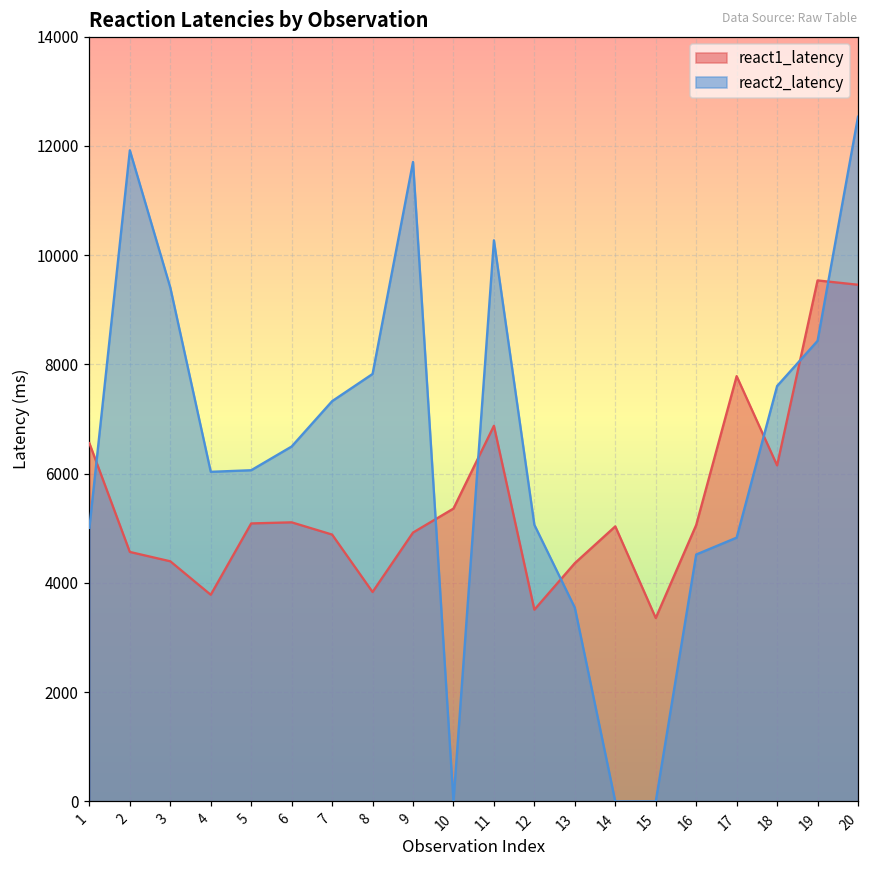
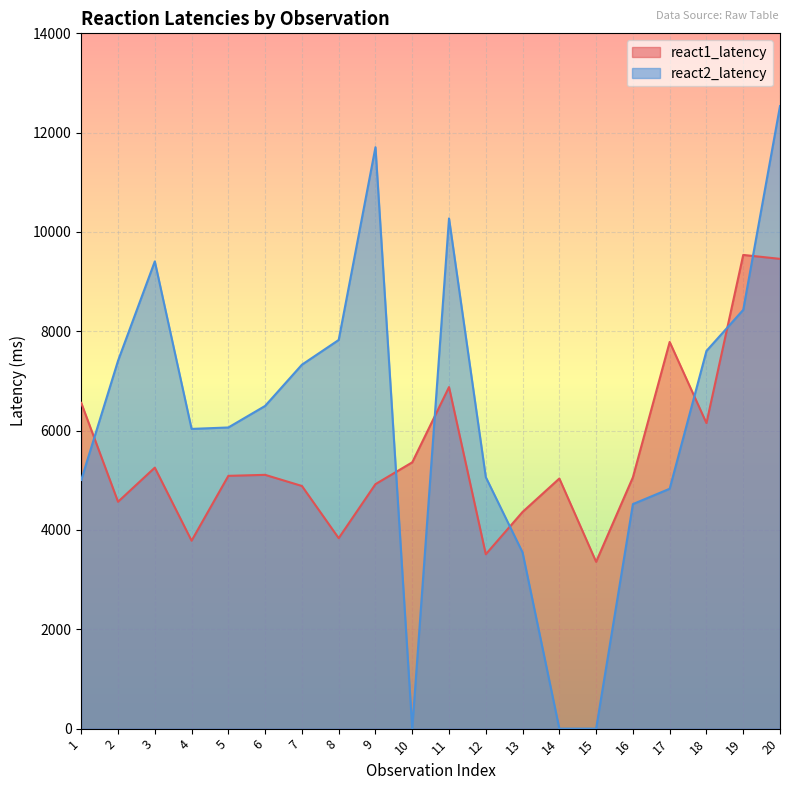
react2_latency, 2: 11900 -> 7400
react1_latency, 3: 4400 -> 5300
